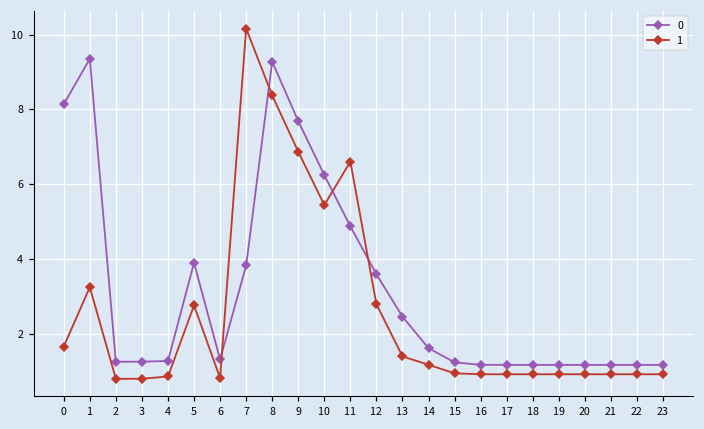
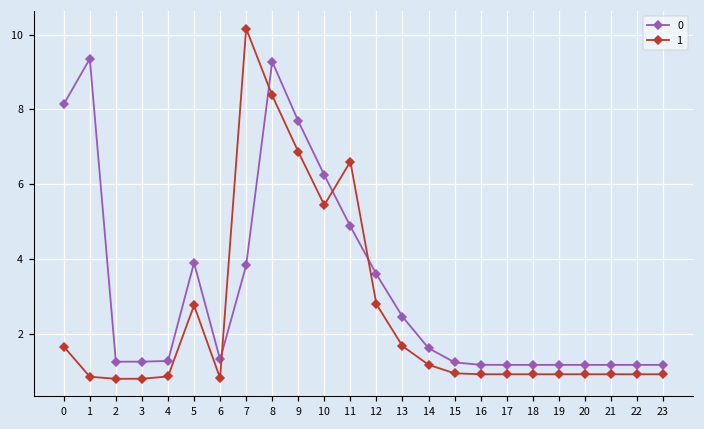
1, 1: 3.2 -> 0.8
1, 13: 1.4 -> 1.7
